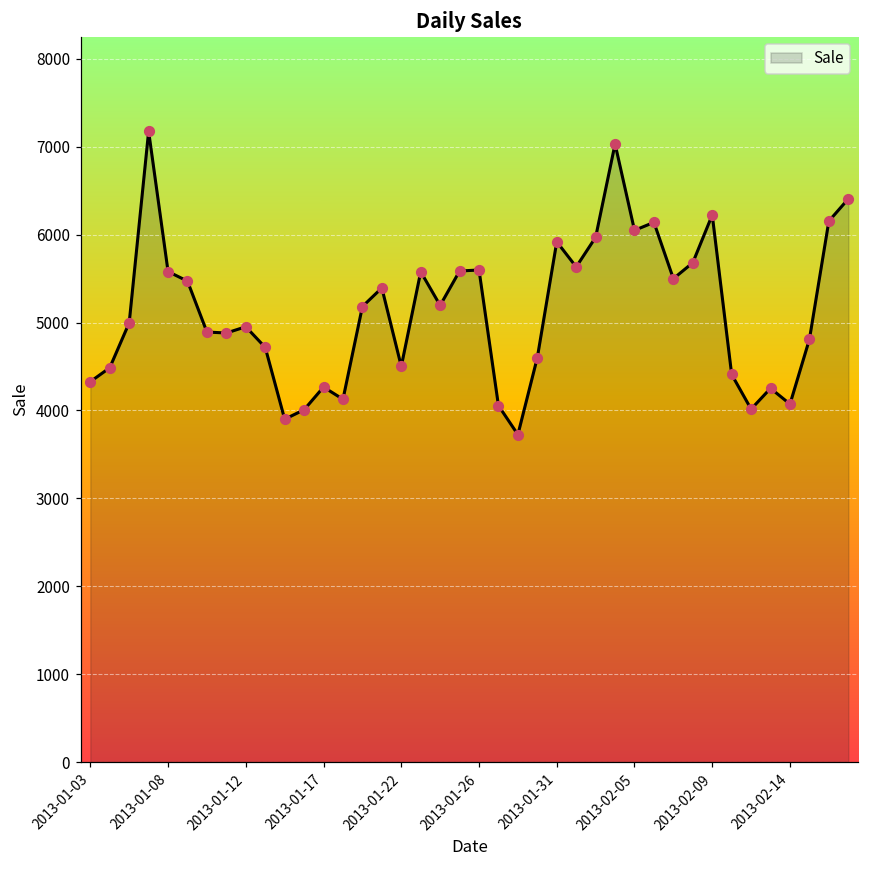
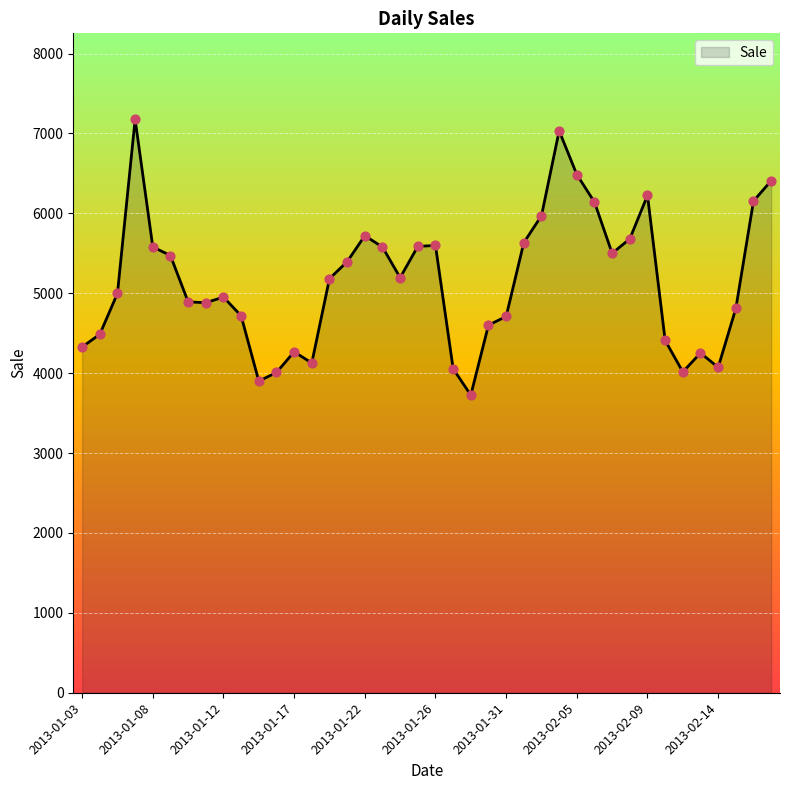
2013-01-22: 4500 -> 5700
2013-01-31: 5900 -> 4700
2013-02-05: 6000 -> 6500
